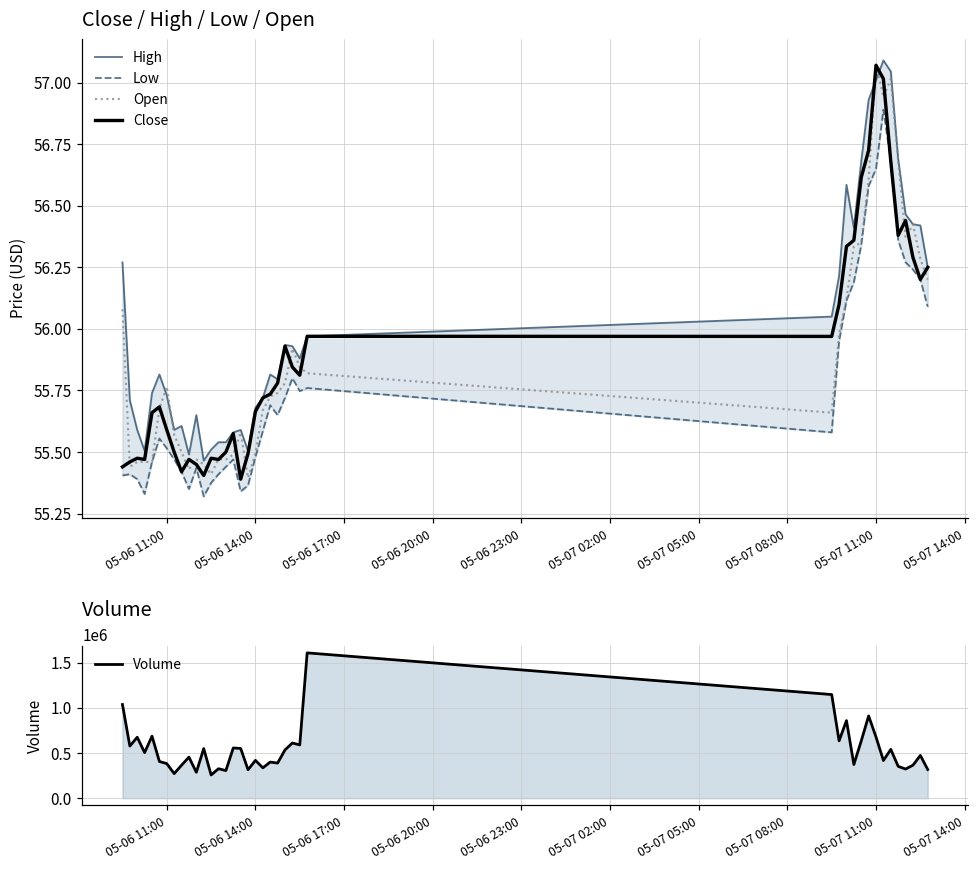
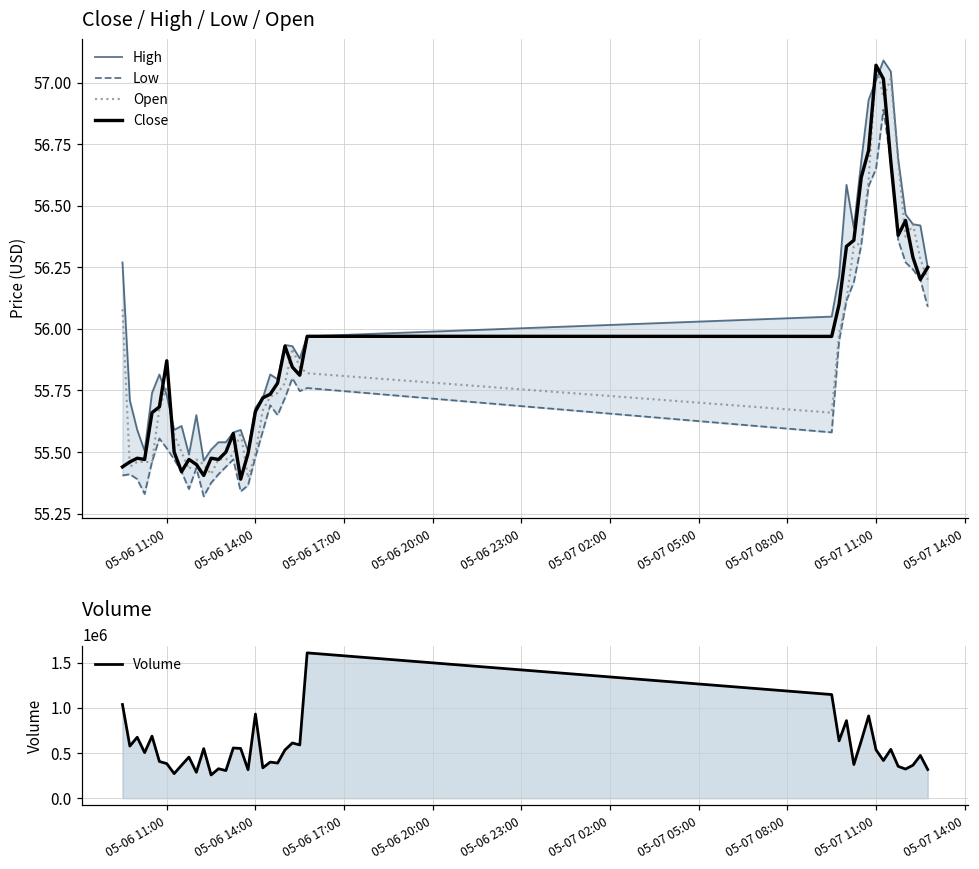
Close / High / Low / Open, Close, 05-06 11:00: 55.59 -> 55.87
Volume, 05-06 14:00: 400000 -> 900000
Volume, 05-07 11:00: 700000 -> 500000
